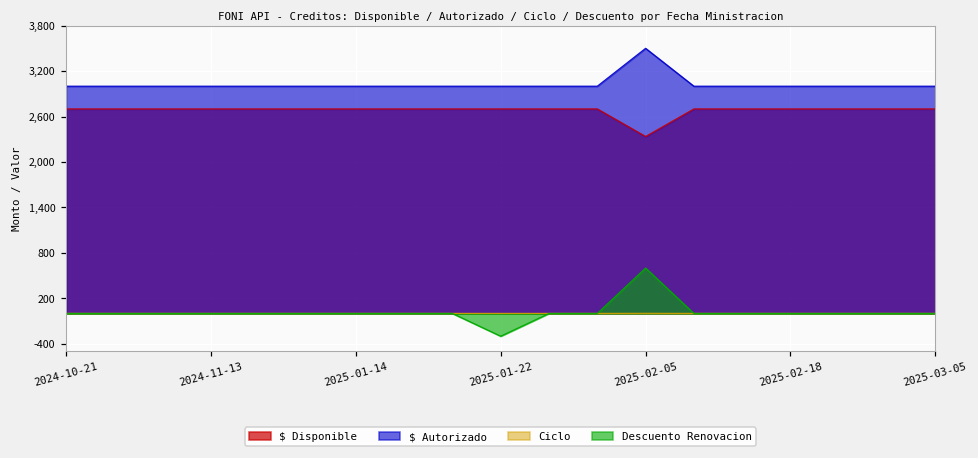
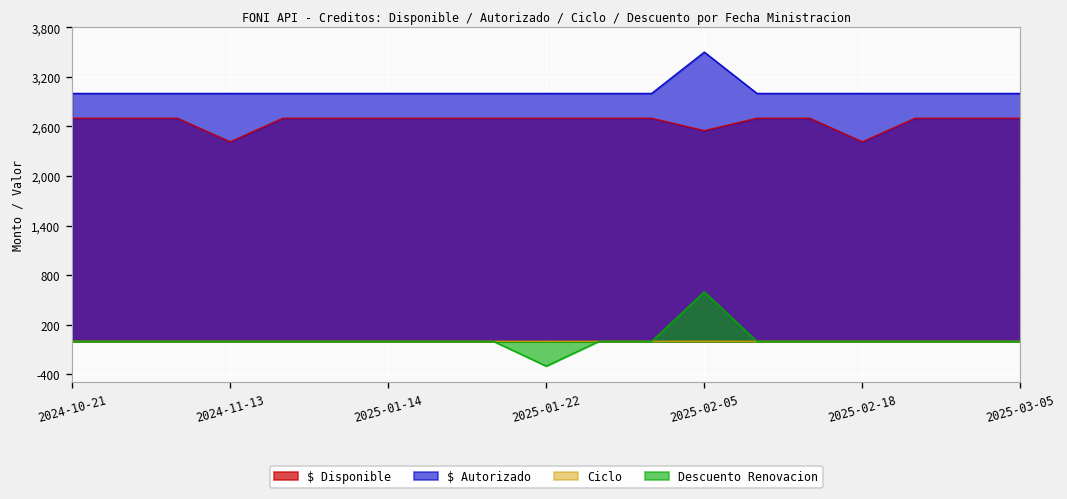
$ Disponible, 2024-11-13: 2,700 -> 2,400
$ Disponible, 2025-02-05: 2,300 -> 2,600
$ Disponible, 2025-02-18: 2,700 -> 2,400
